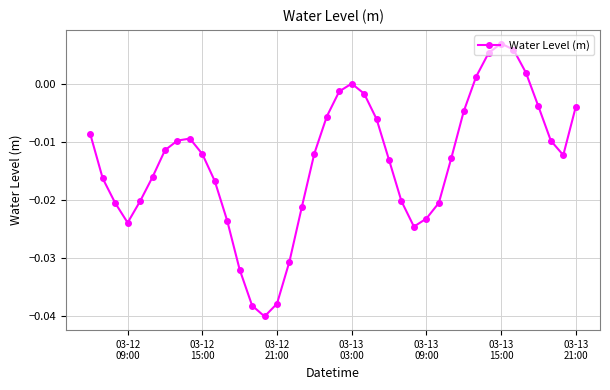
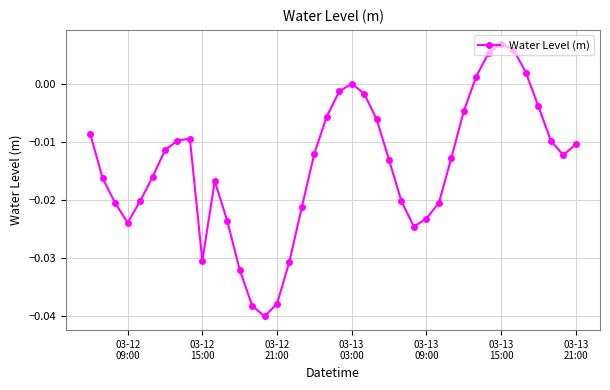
03-12 15:00: -0.012 -> -0.030
03-13 21:00: -0.004 -> -0.010
